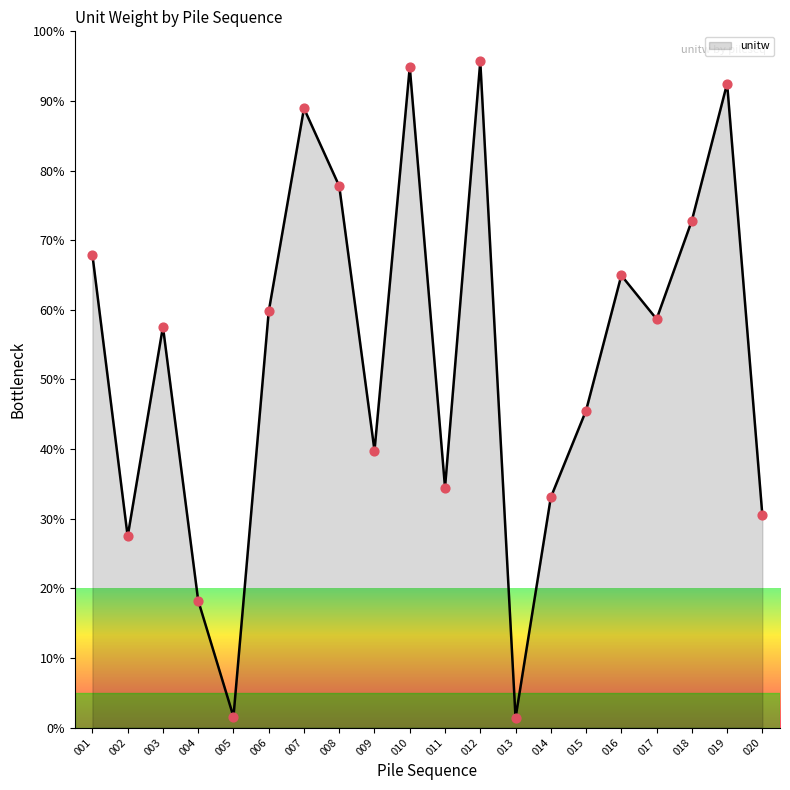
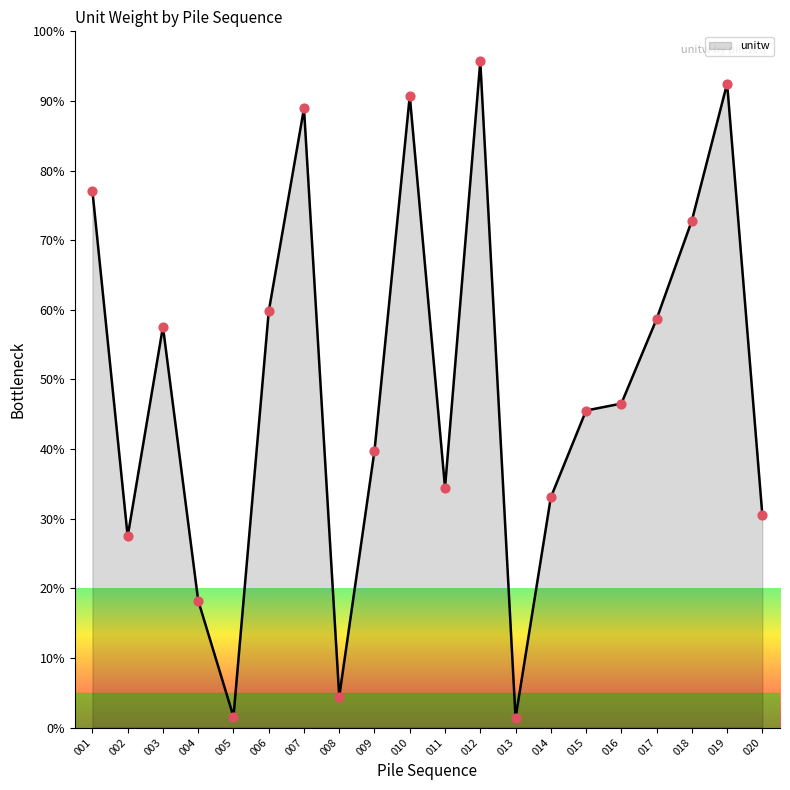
001: 68% -> 77%
008: 78% -> 4%
010: 95% -> 91%
016: 65% -> 47%
